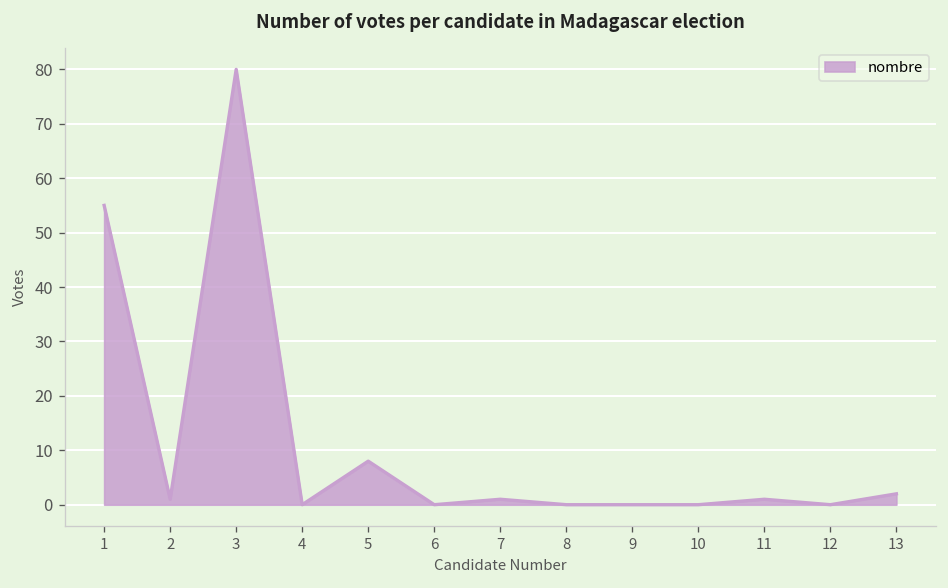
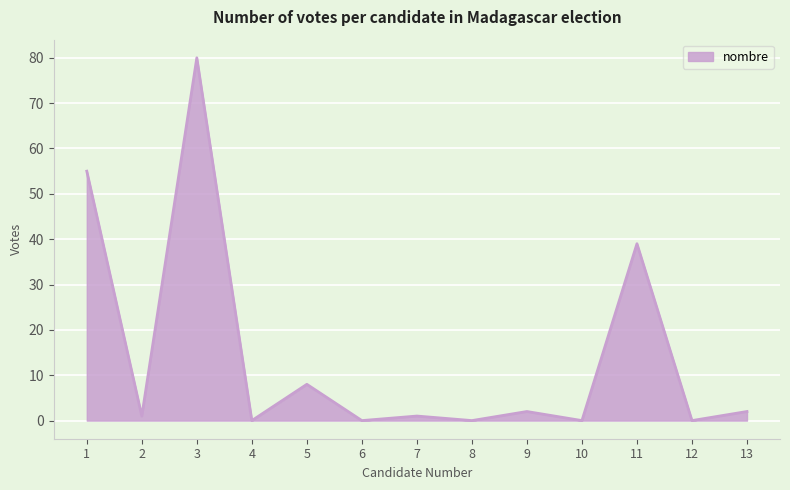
9: 0 -> 2
11: 1 -> 39
